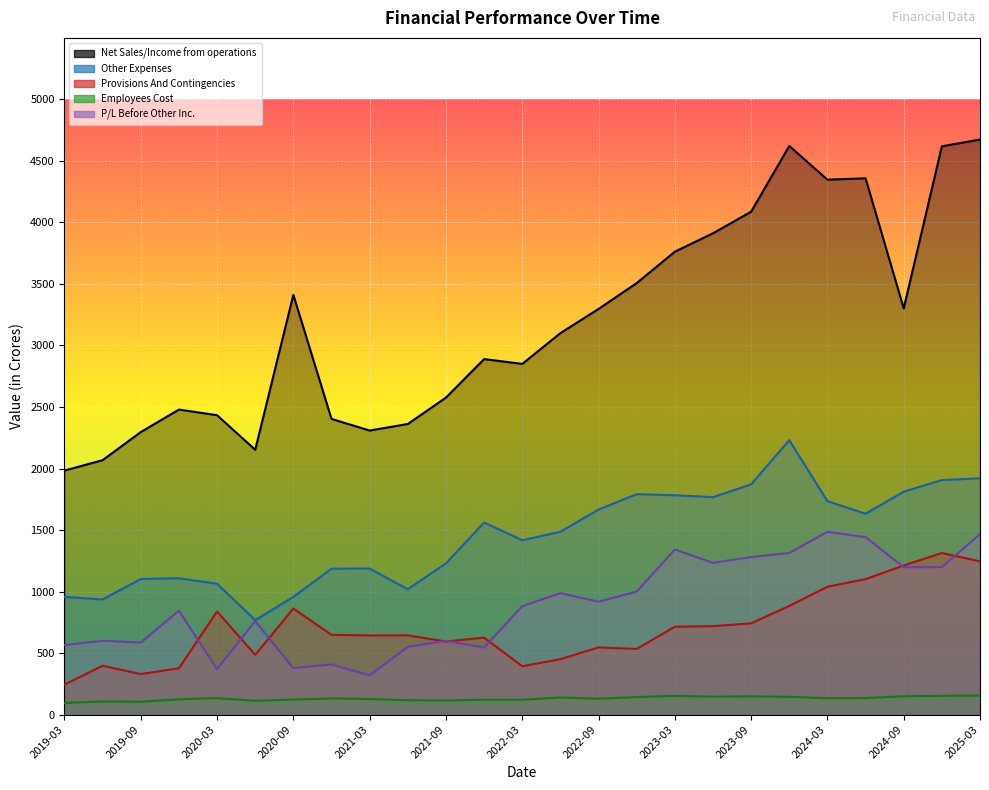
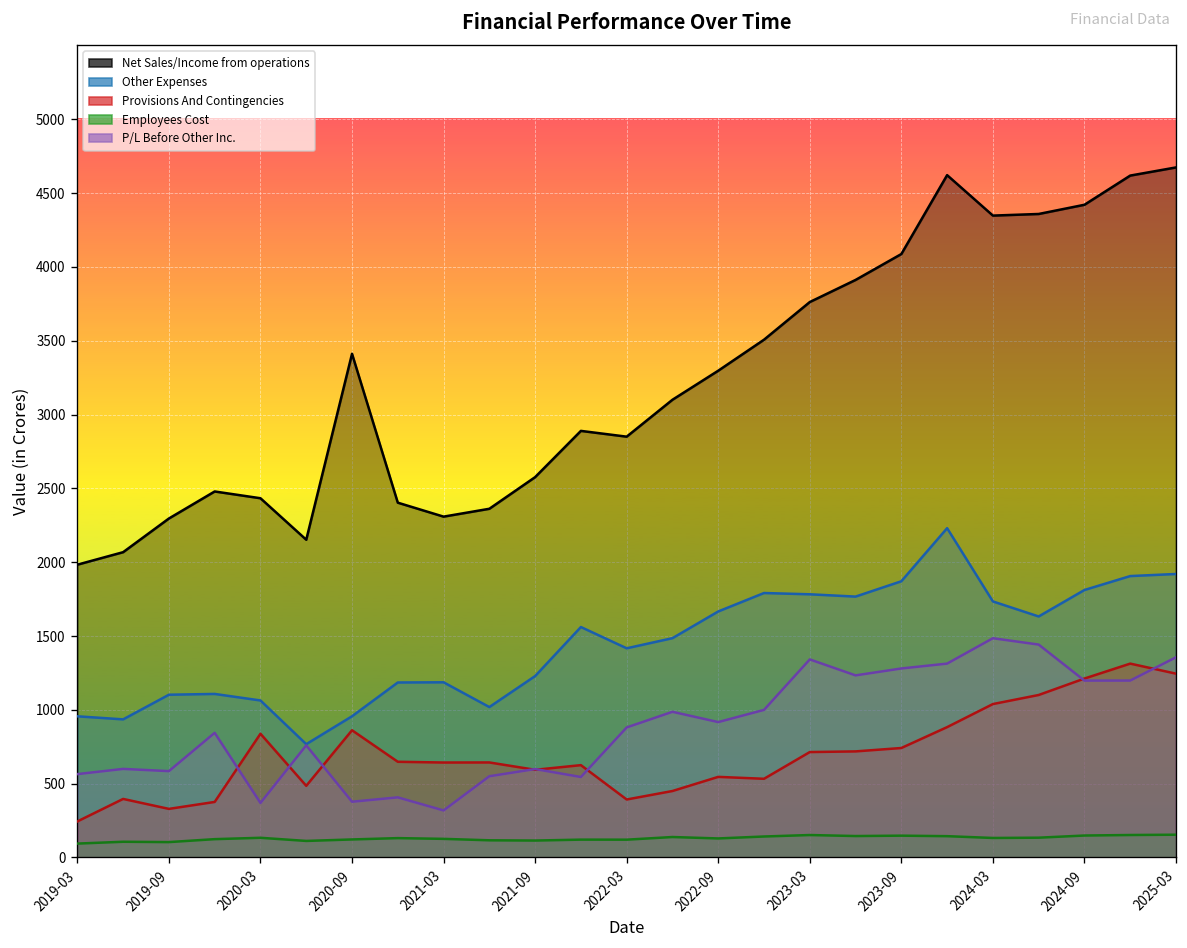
Net Sales/Income from operations, 2024-09: 3300 -> 4420
P/L Before Other Inc., 2025-03: 1470 -> 1360
